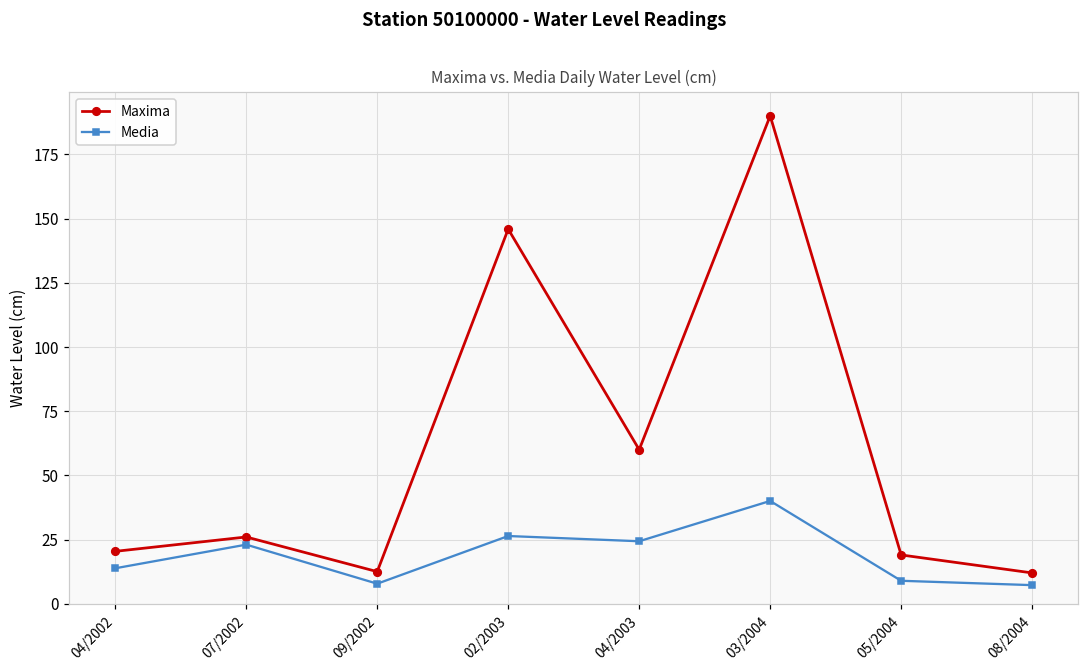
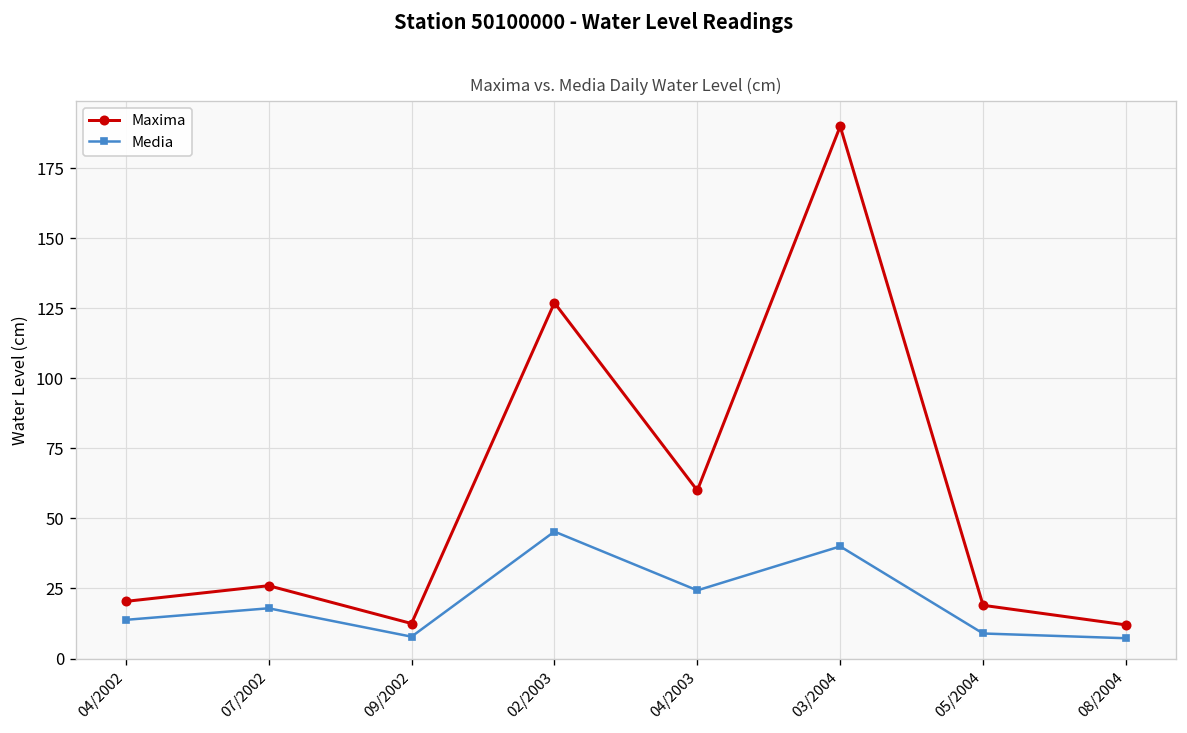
Media, 07/2002: 23 -> 18
Maxima, 02/2003: 146 -> 127
Media, 02/2003: 26 -> 45
